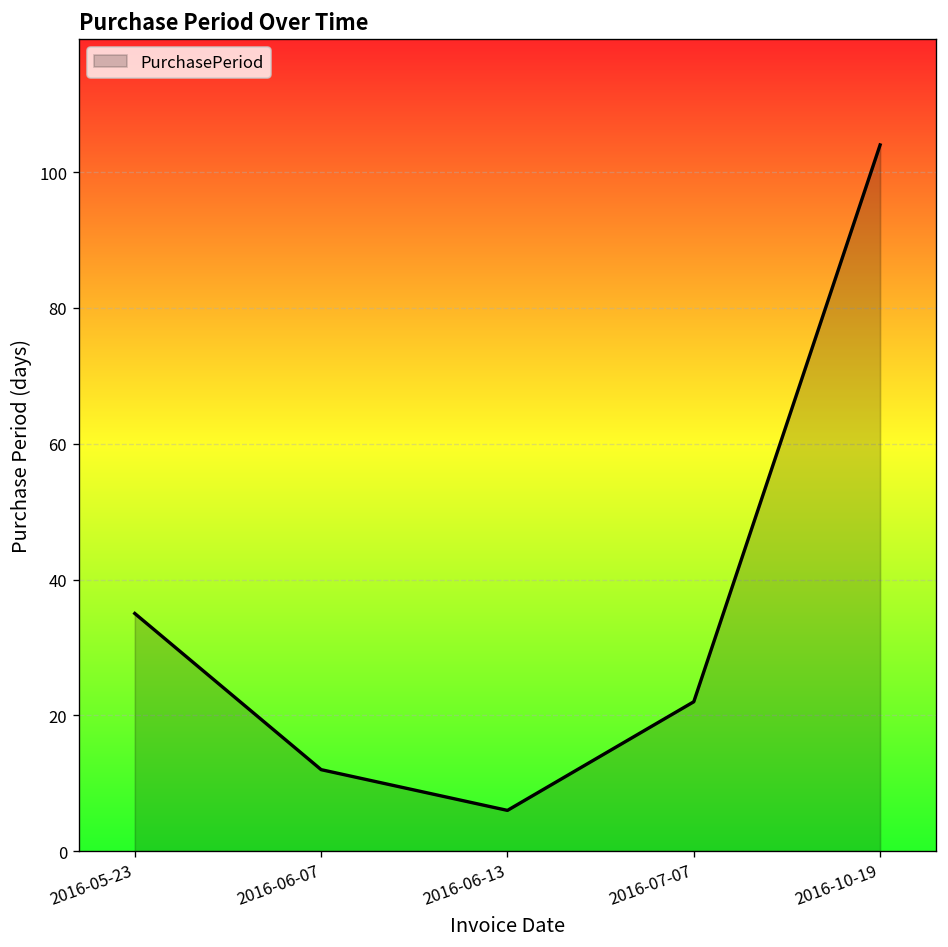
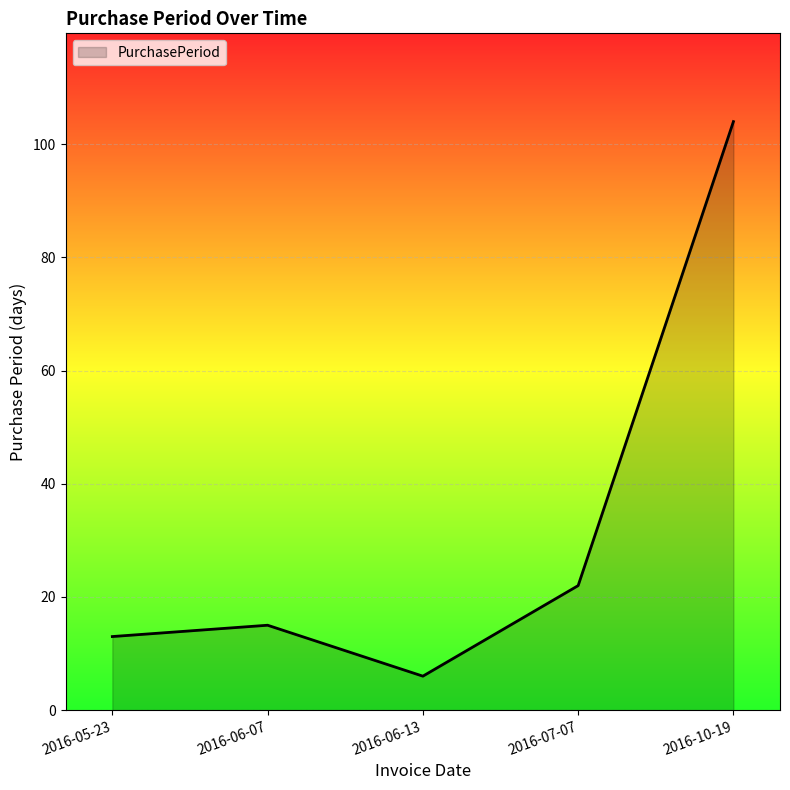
2016-05-23: 35 -> 13
2016-06-07: 12 -> 15
